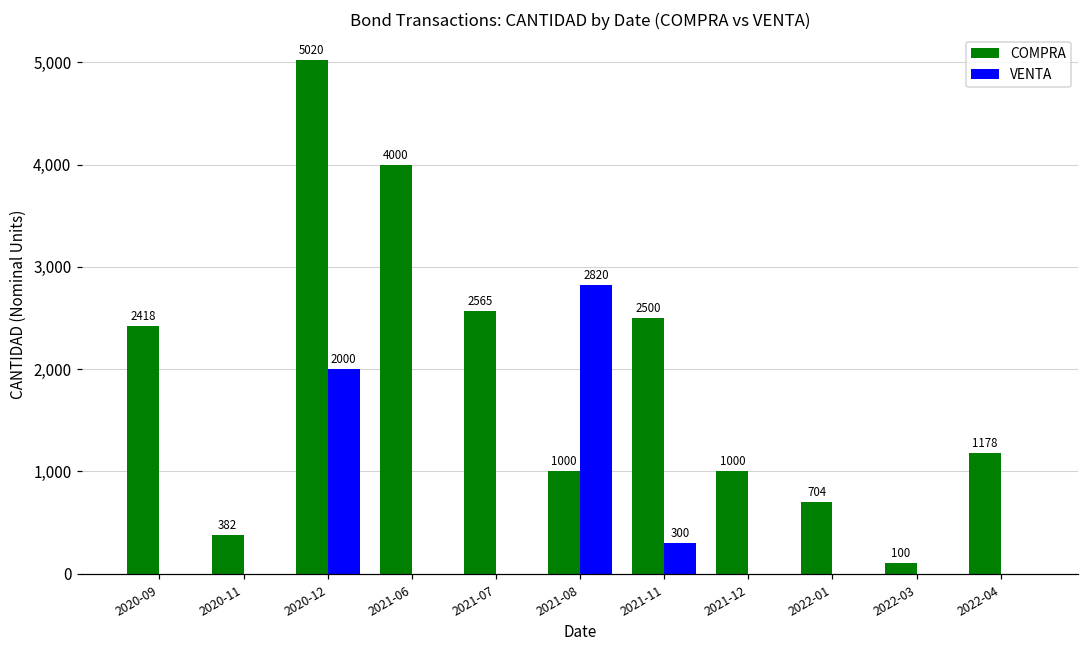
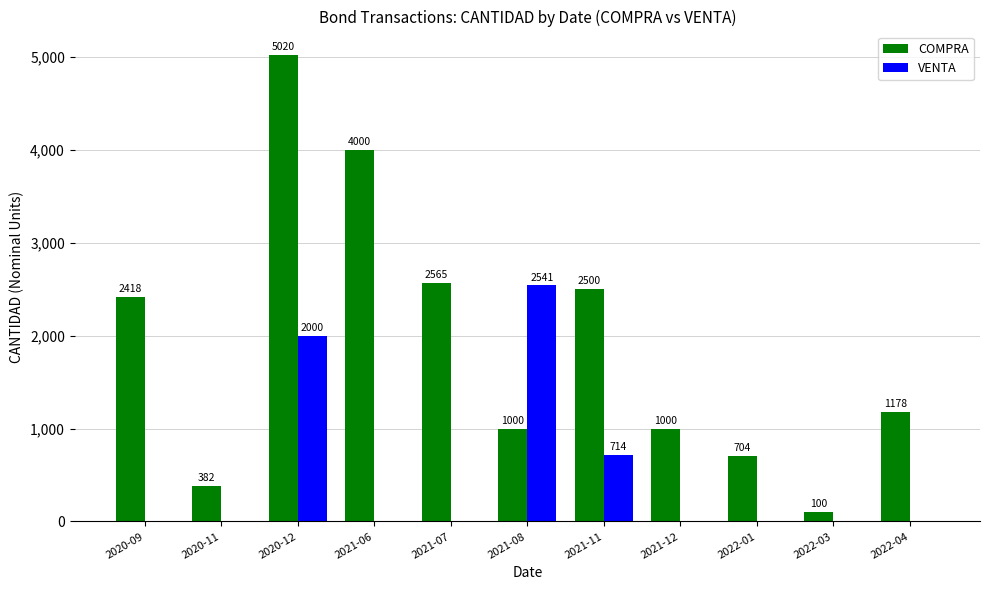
VENTA, 2021-08: 2820 -> 2541
VENTA, 2021-11: 300 -> 714
